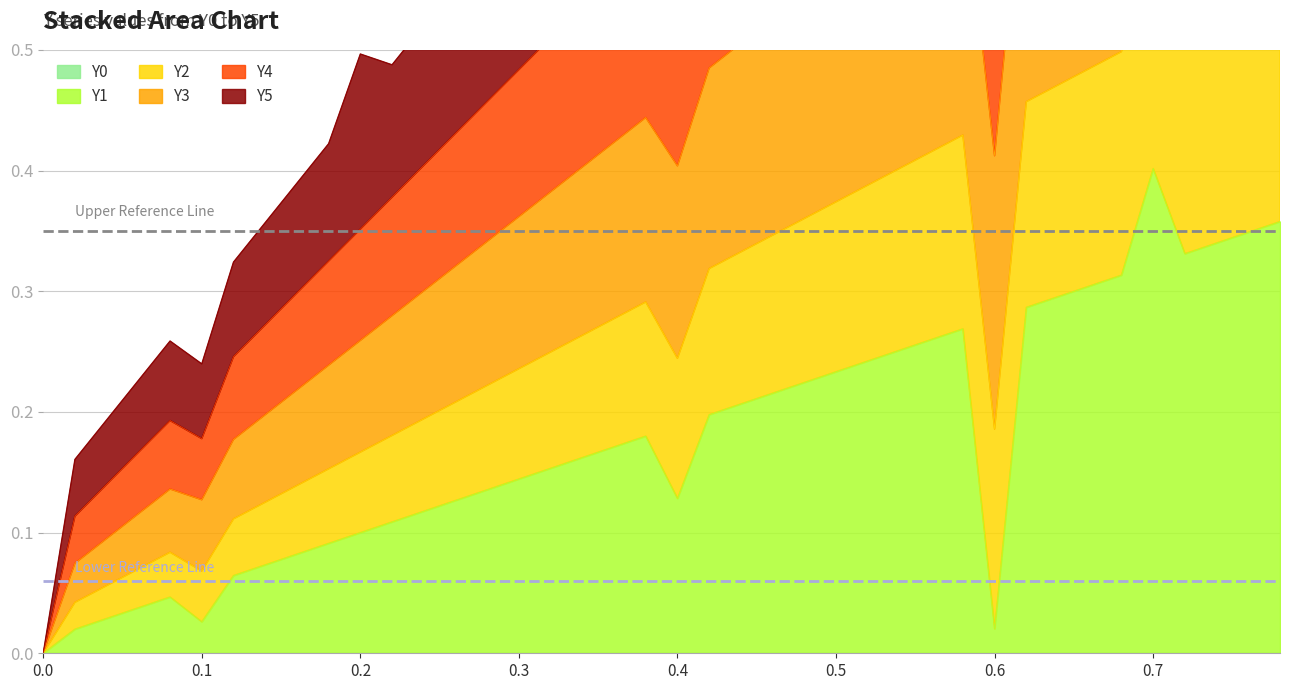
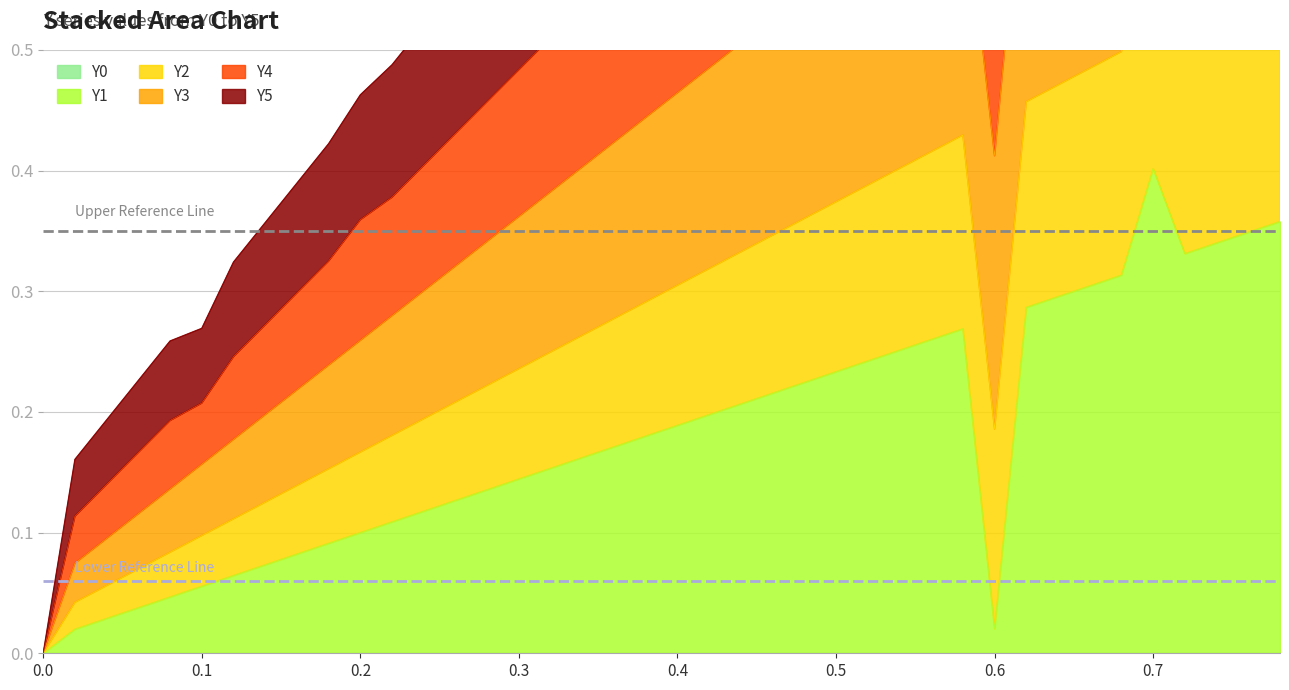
Y1, 0.1: 0.026 -> 0.056
Y4, 0.2: 0.092 -> 0.100
Y5, 0.2: 0.145 -> 0.103
Y1, 0.4: 0.128 -> 0.189
